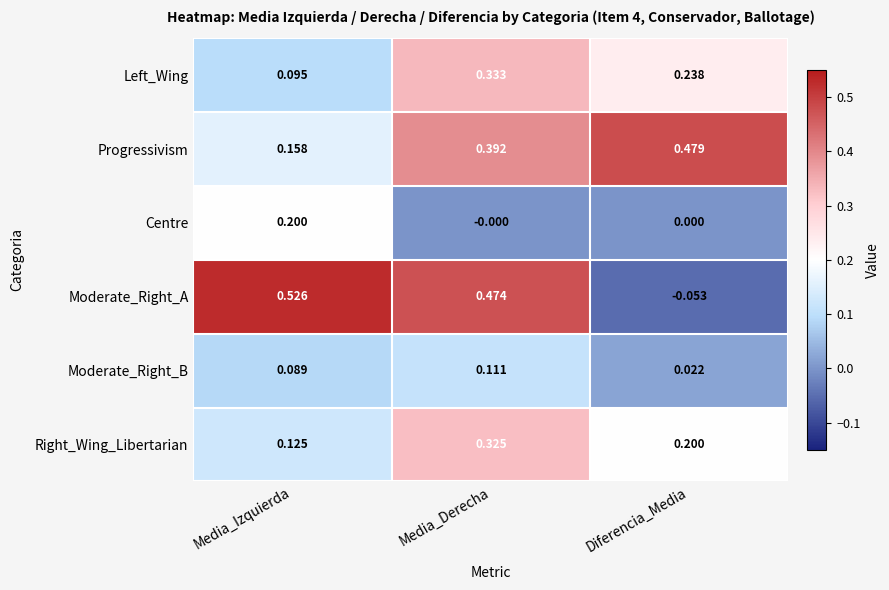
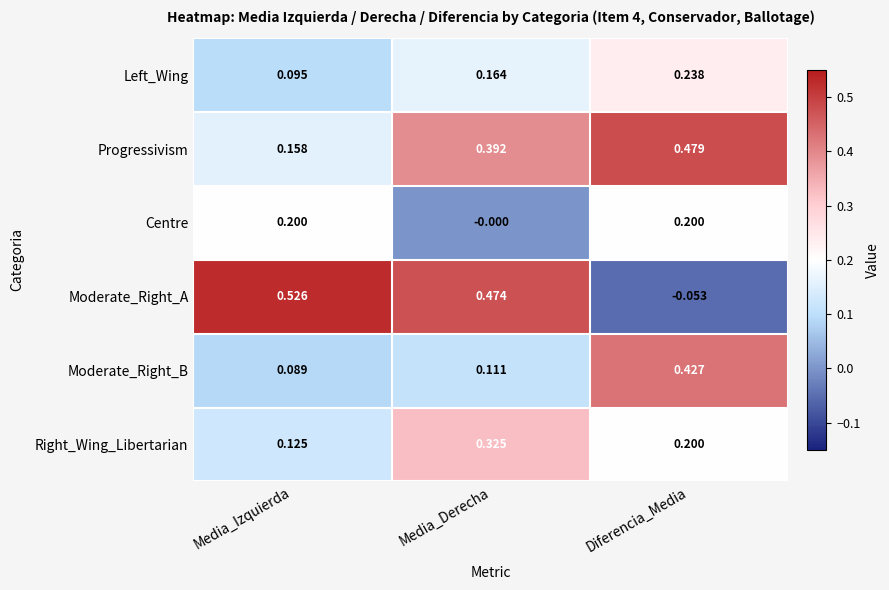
Left_Wing, Media_Derecha: 0.333 -> 0.164
Centre, Diferencia_Media: 0.000 -> 0.200
Moderate_Right_B, Diferencia_Media: 0.022 -> 0.427
